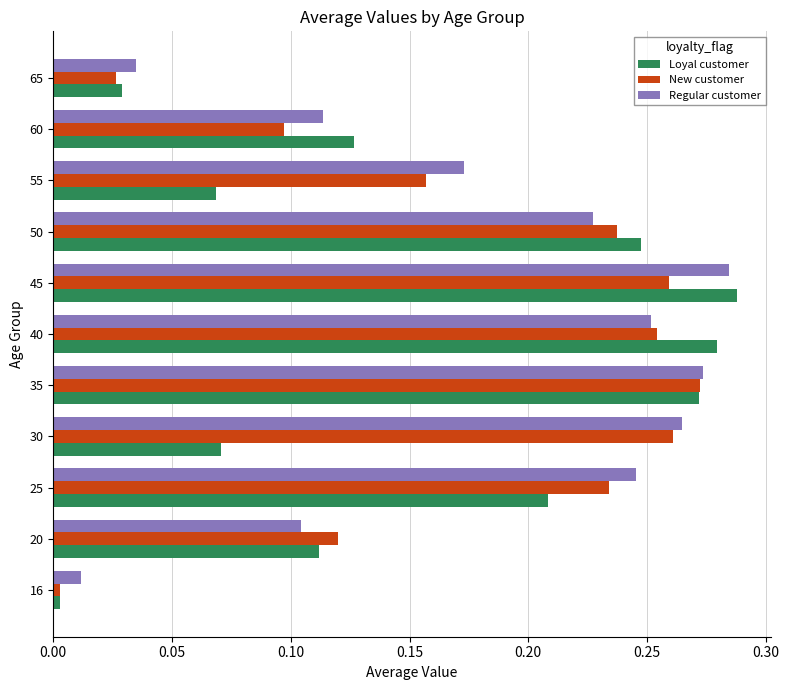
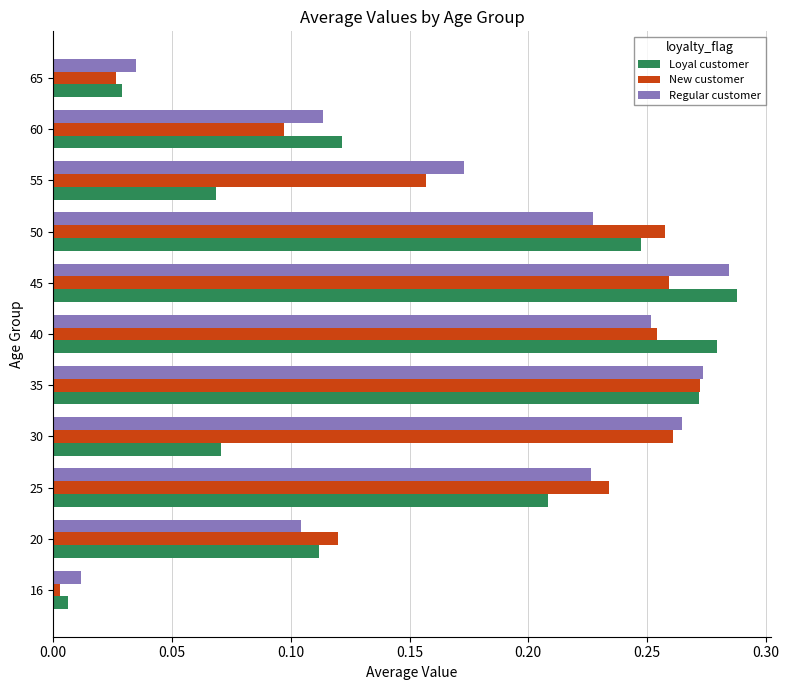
Loyal customer, 60: 0.127 -> 0.122
New customer, 50: 0.237 -> 0.258
Regular customer, 25: 0.245 -> 0.226
Loyal customer, 16: 0.003 -> 0.006
